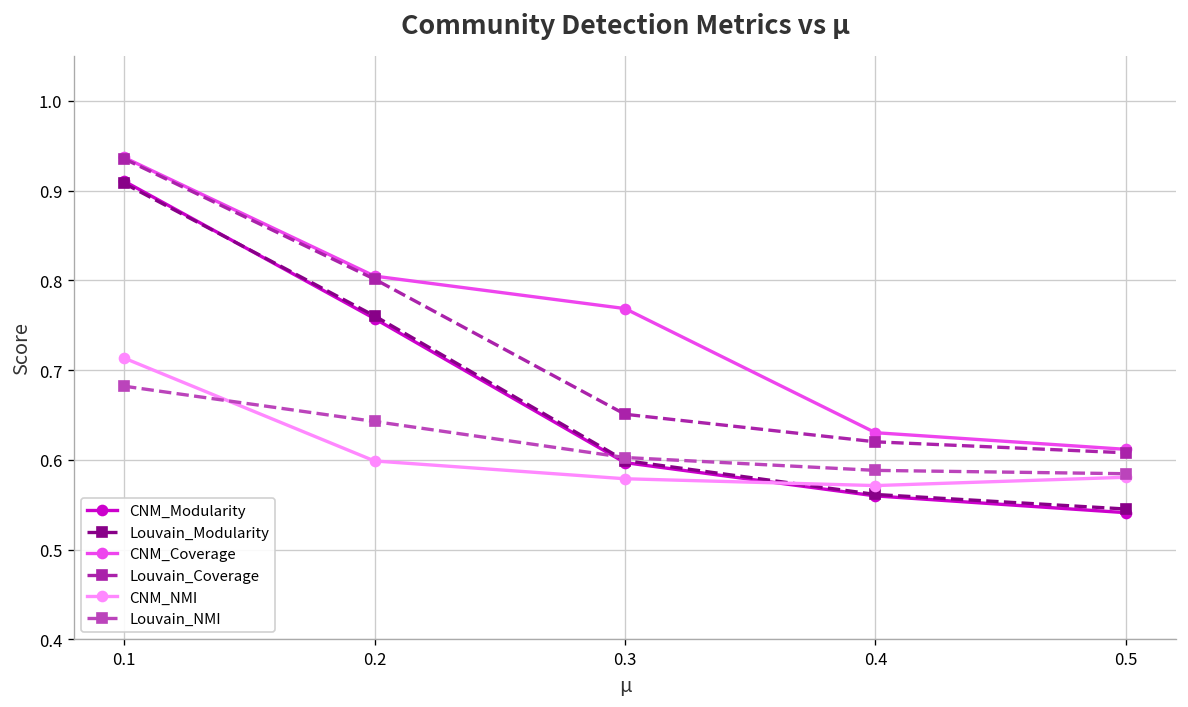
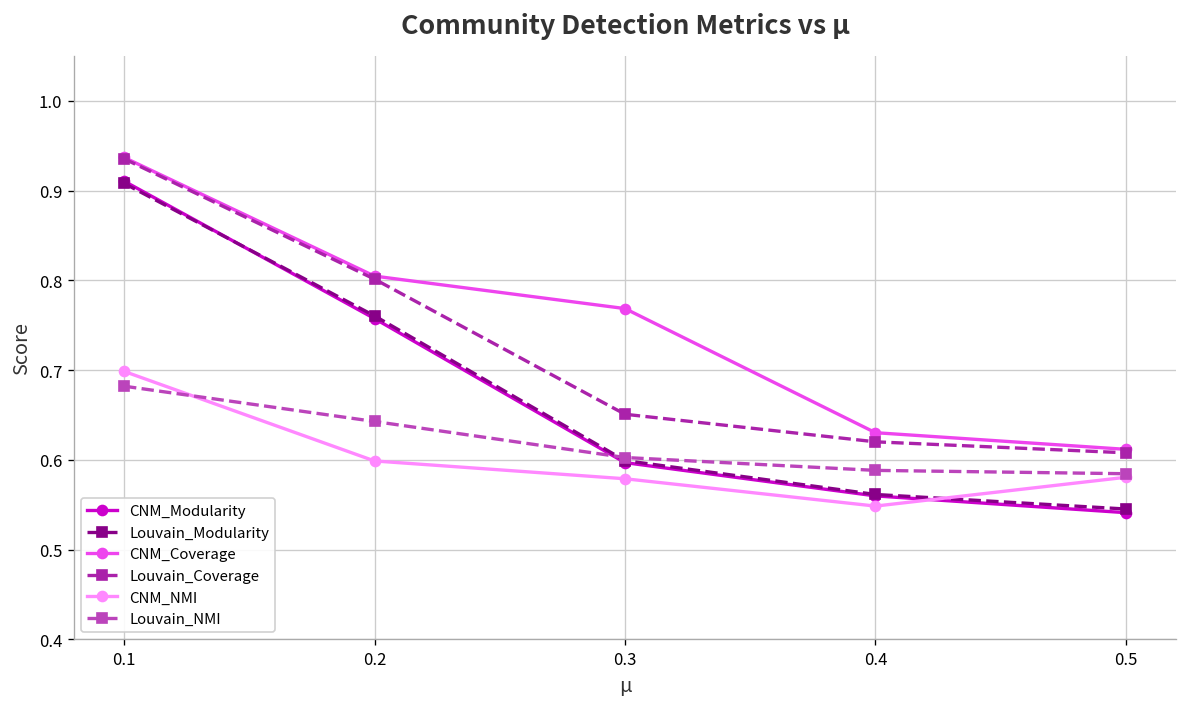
CNM_NMI, 0.1: 0.71 -> 0.70
CNM_NMI, 0.4: 0.57 -> 0.55
